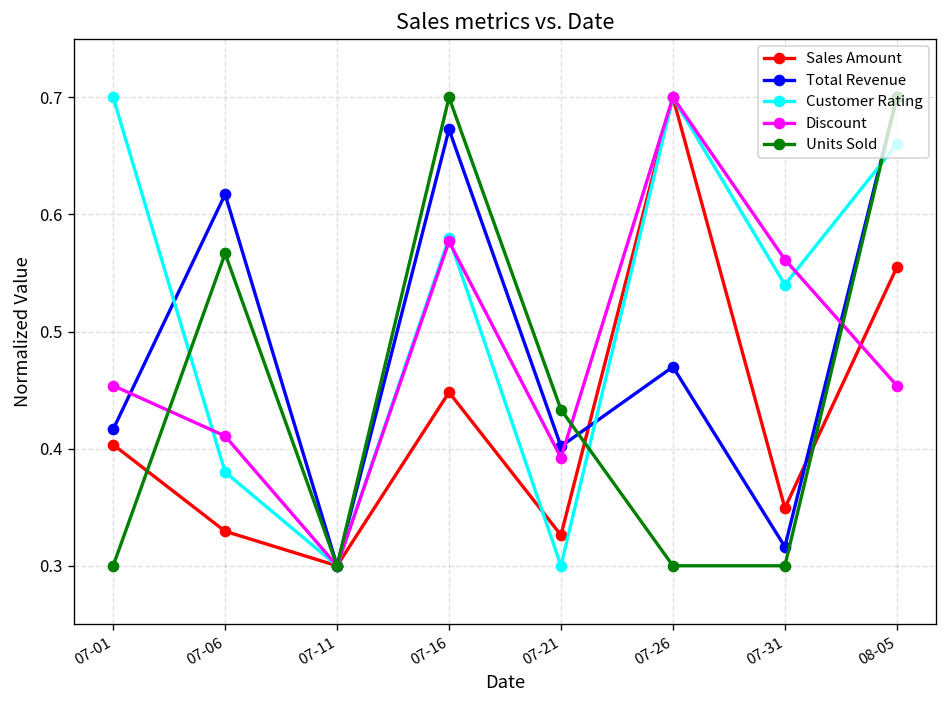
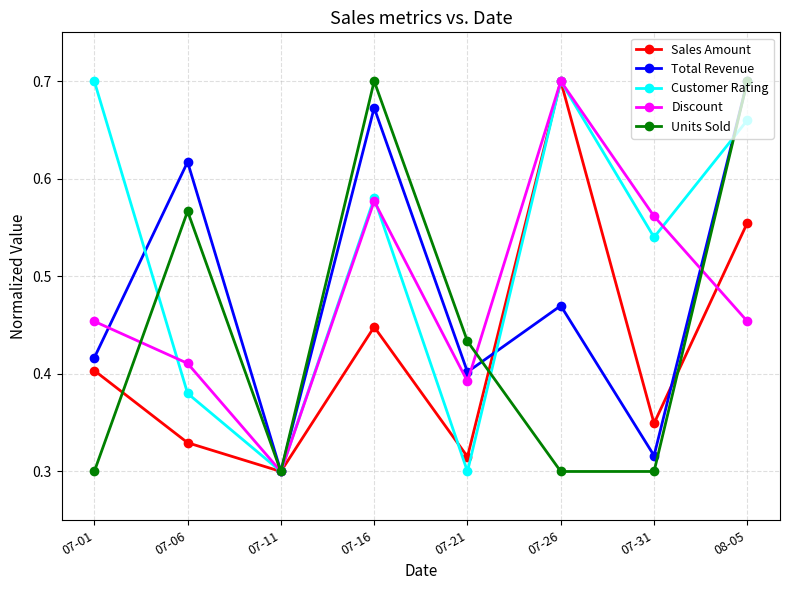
Sales Amount, 07-21: 0.33 -> 0.32
